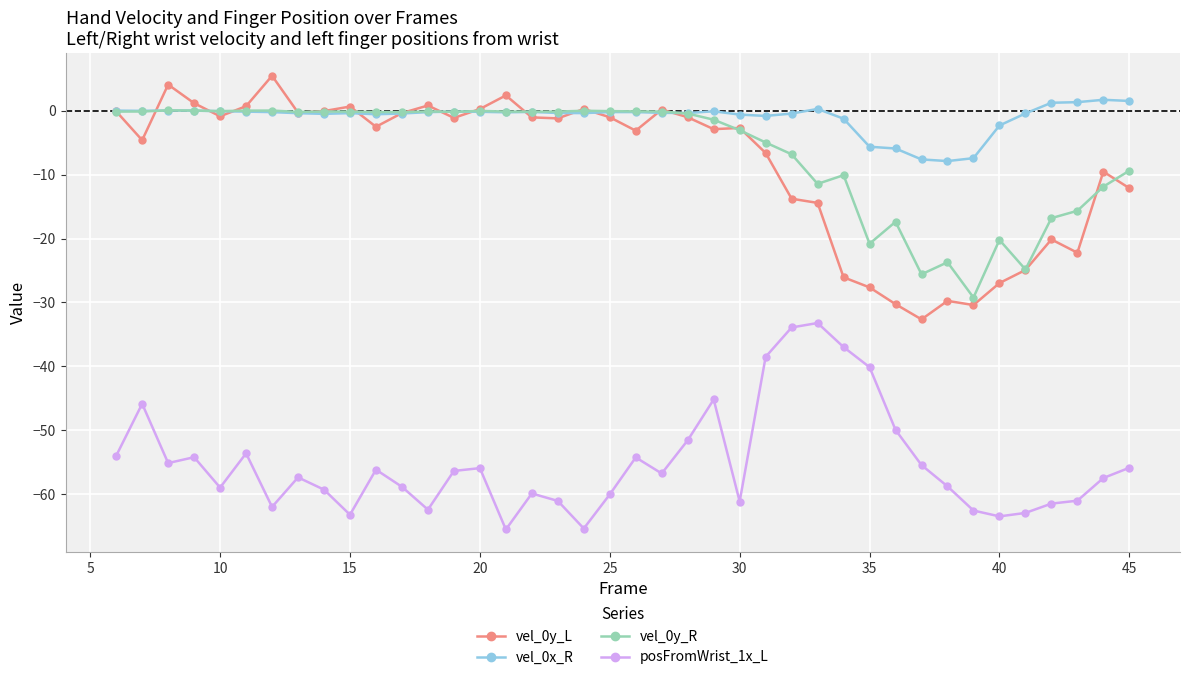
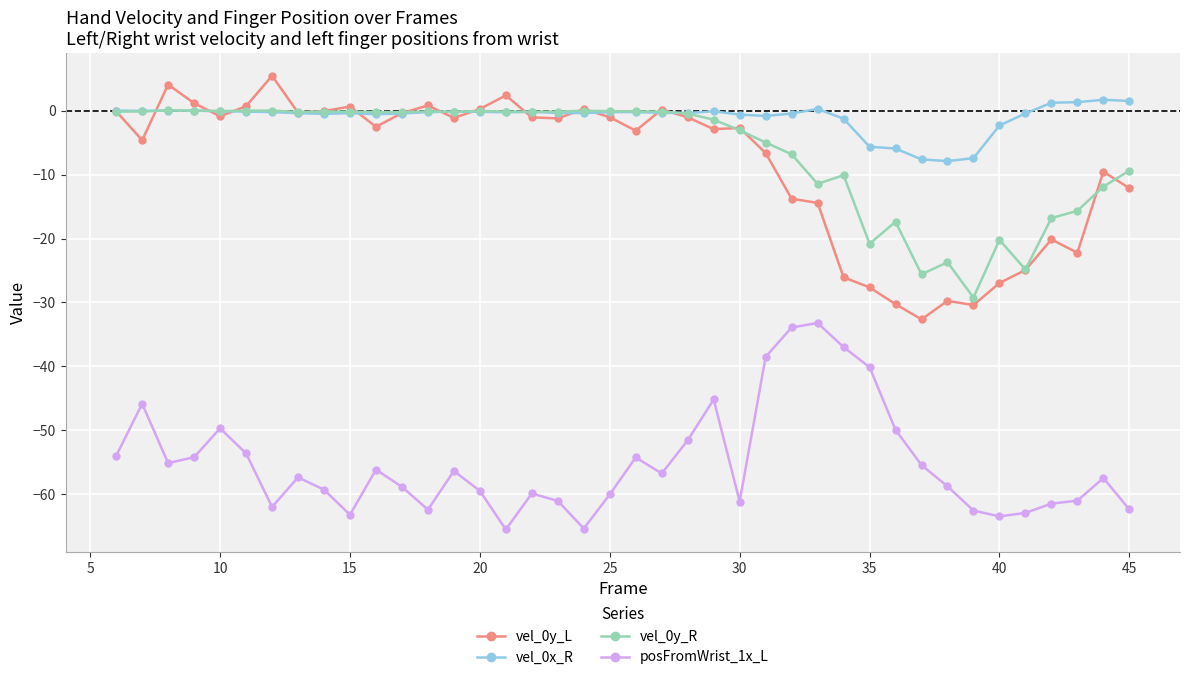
posFromWrist_1x_L, 10: -59 -> -50
posFromWrist_1x_L, 20: -56 -> -60
posFromWrist_1x_L, 45: -56 -> -62
